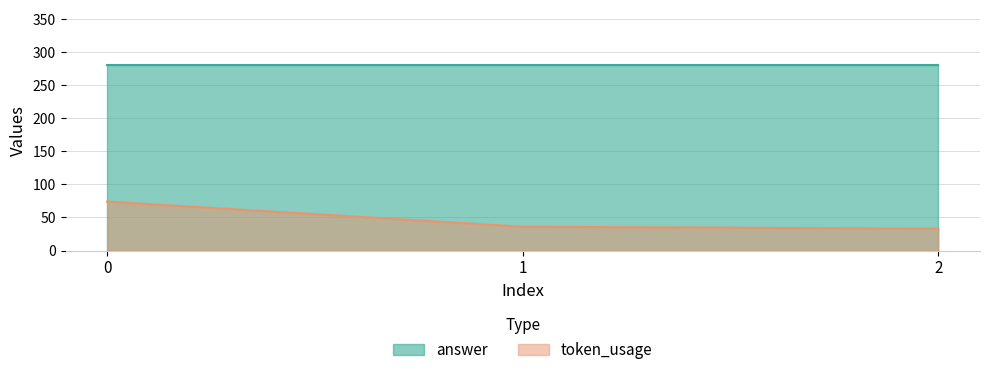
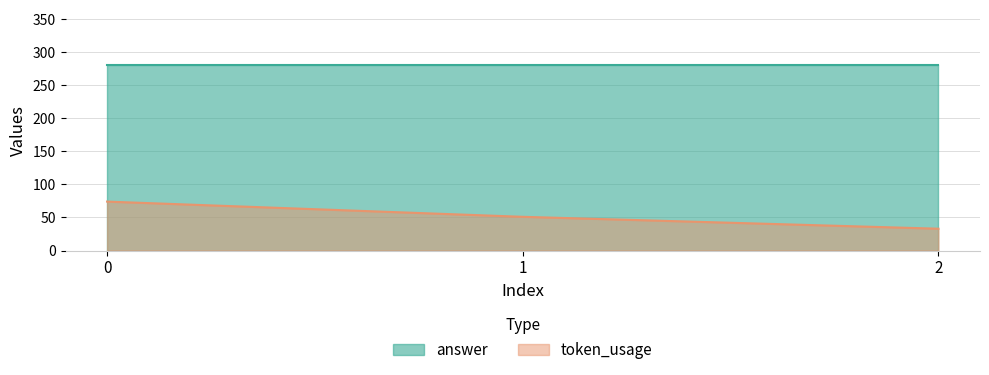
token_usage, 1: 40 -> 50
